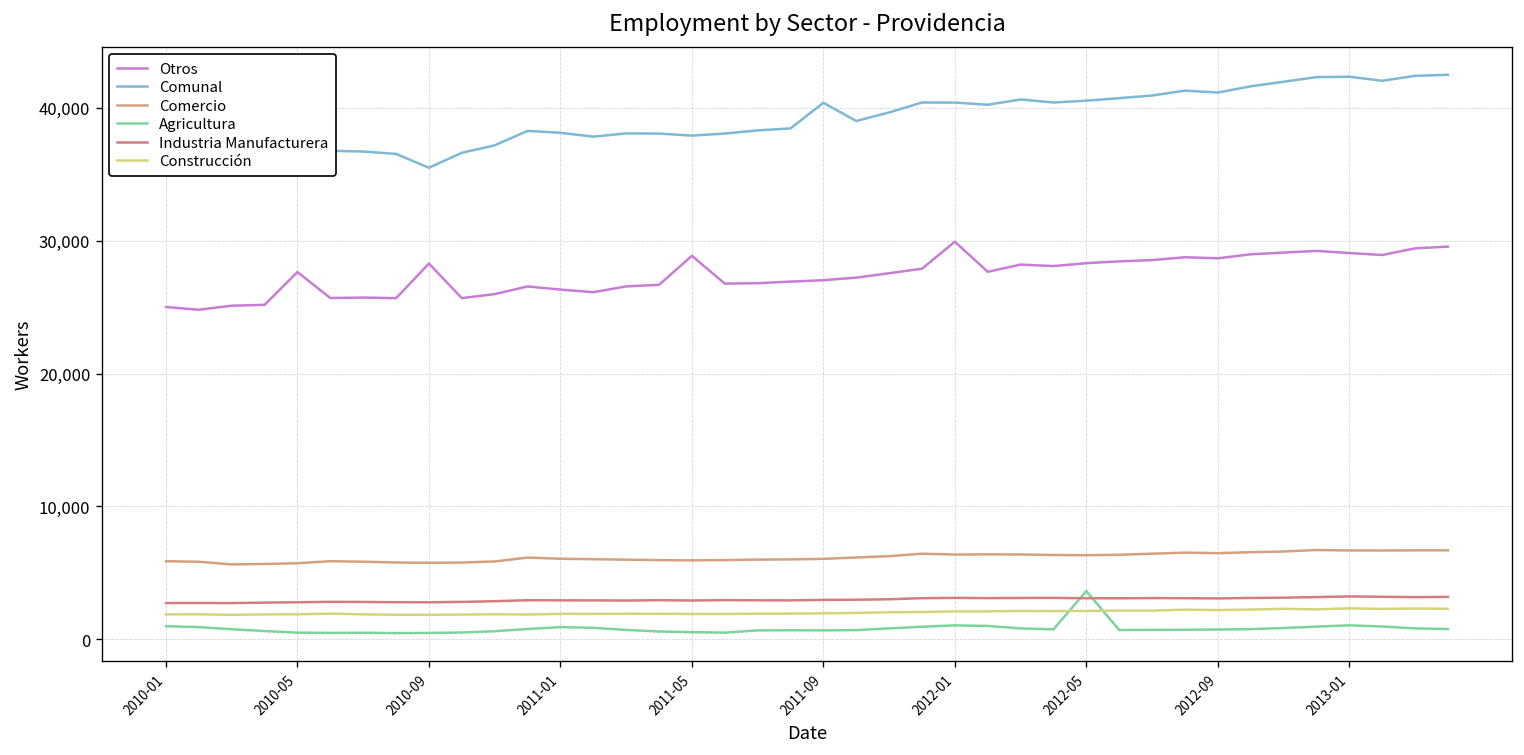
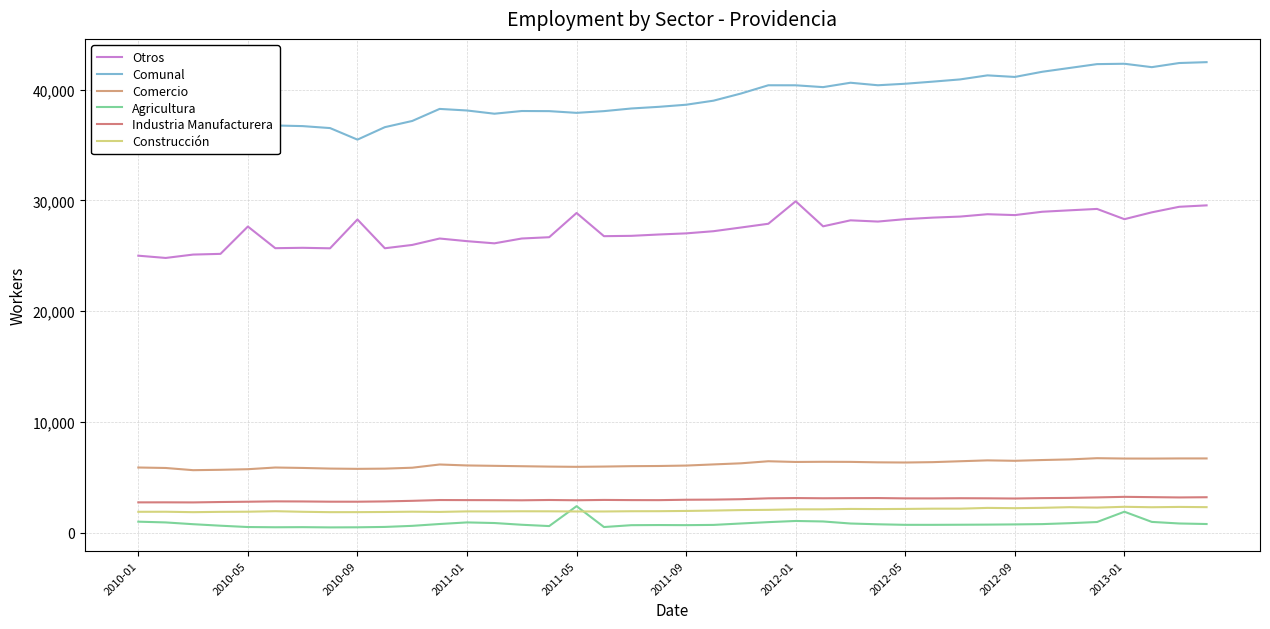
Agricultura, 2011-05: 500 -> 2,400
Comunal, 2011-09: 40,400 -> 38,600
Agricultura, 2012-05: 3,600 -> 700
Otros, 2013-01: 29,100 -> 28,300
Agricultura, 2013-01: 1,000 -> 1,900
